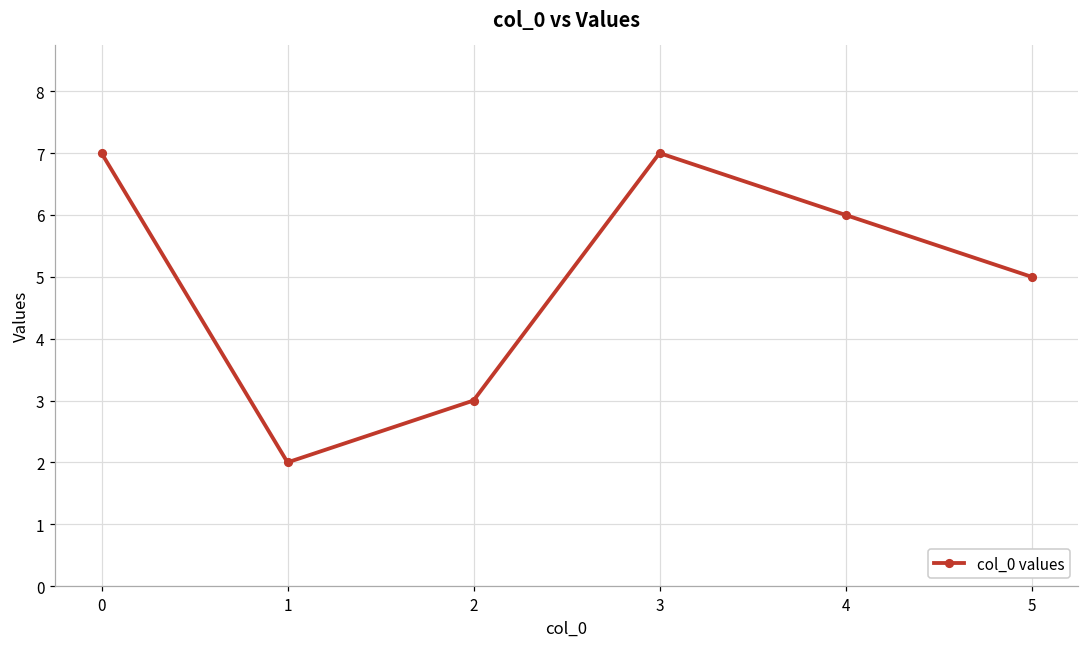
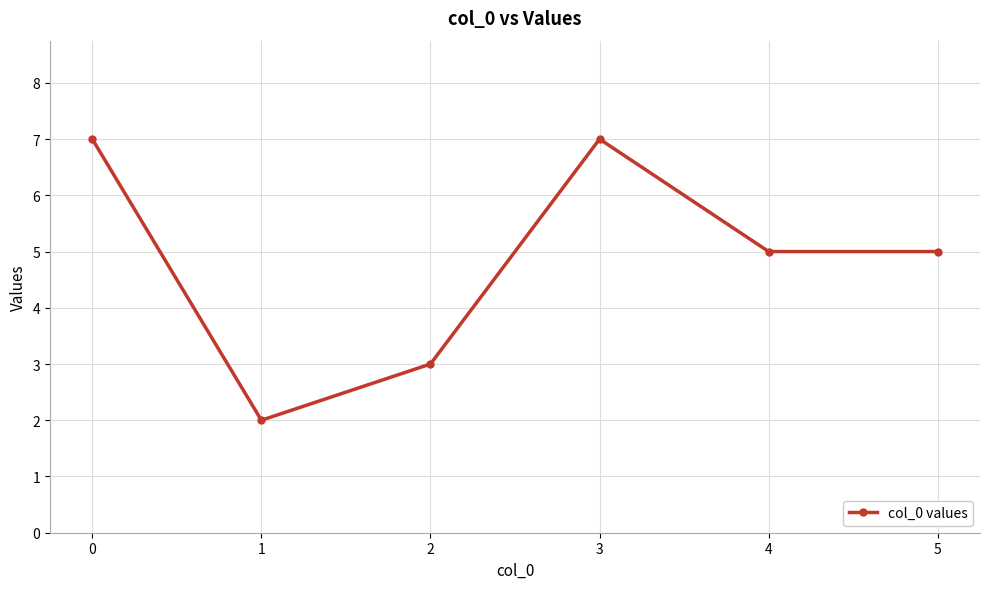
4: 6 -> 5
